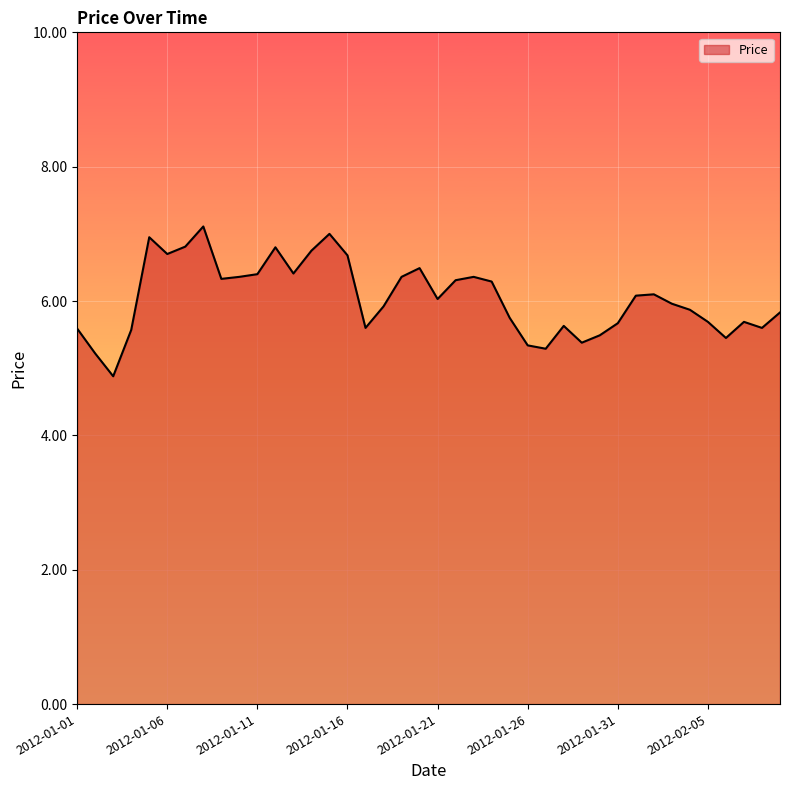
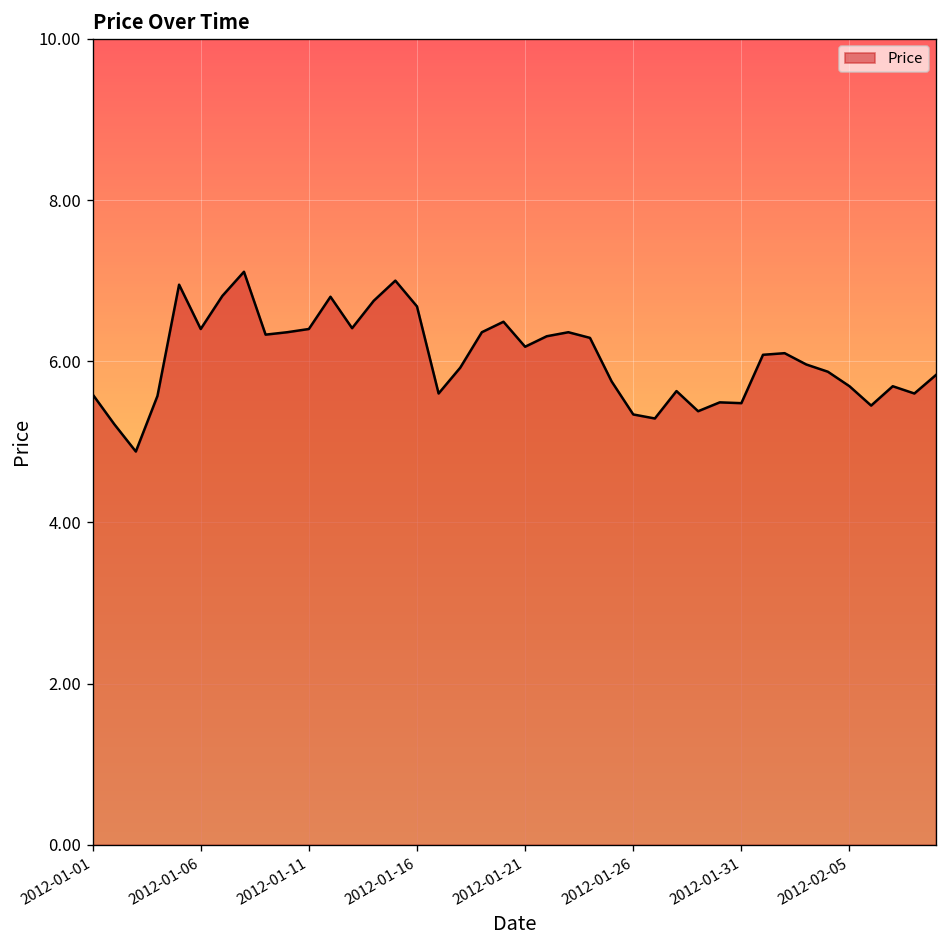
2012-01-06: 6.7 -> 6.4
2012-01-21: 6.0 -> 6.2
2012-01-31: 5.7 -> 5.5
